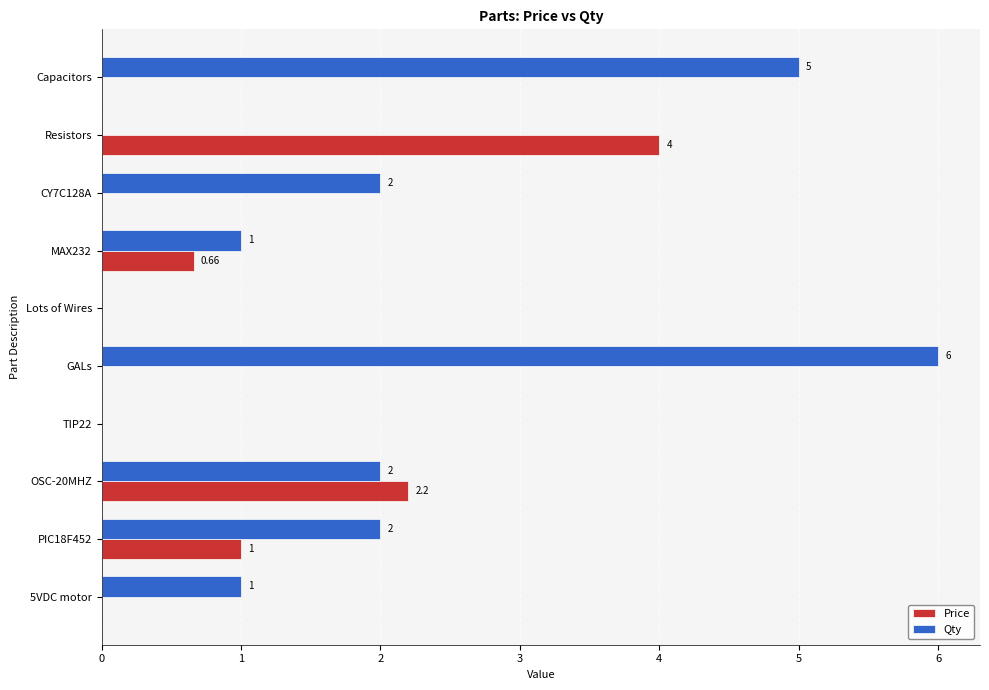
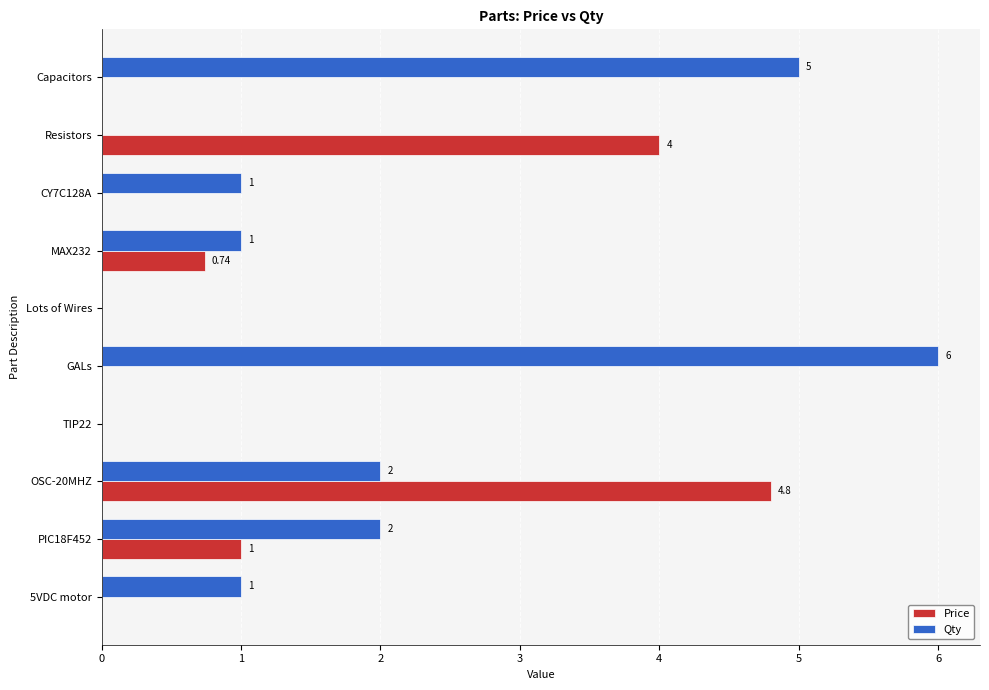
Qty, CY7C128A: 2 -> 1
Price, MAX232: 0.66 -> 0.74
Price, OSC-20MHZ: 2.2 -> 4.8
